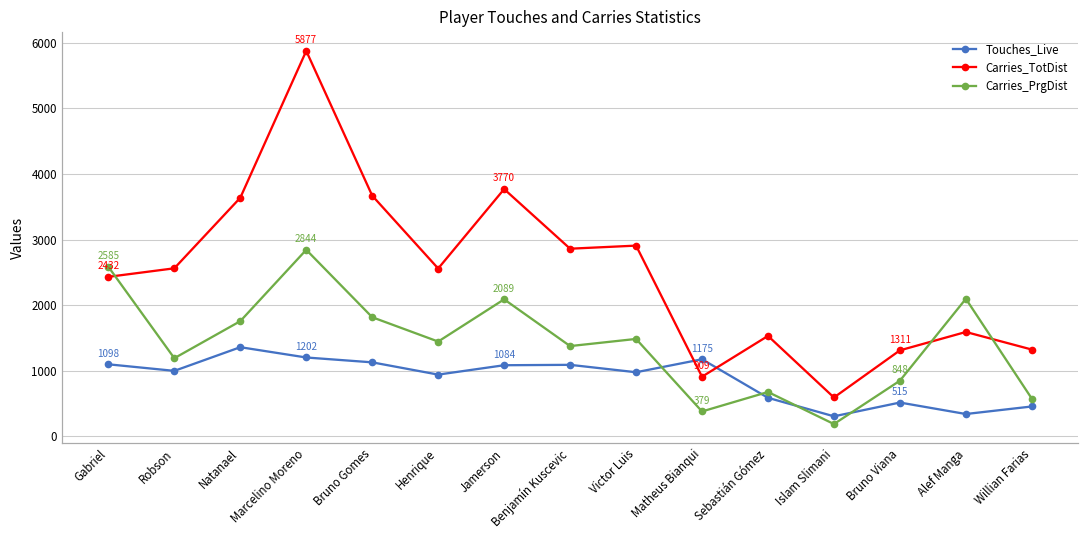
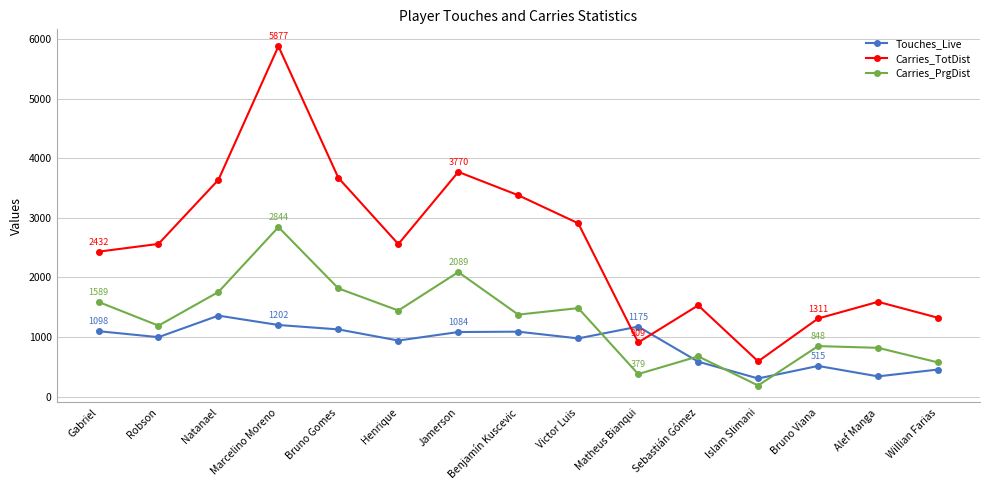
Carries_PrgDist, Gabriel: 2585 -> 1589
Carries_TotDist, Benjamín Kuscevic: 2900 -> 3400
Carries_PrgDist, Alef Manga: 2100 -> 800
